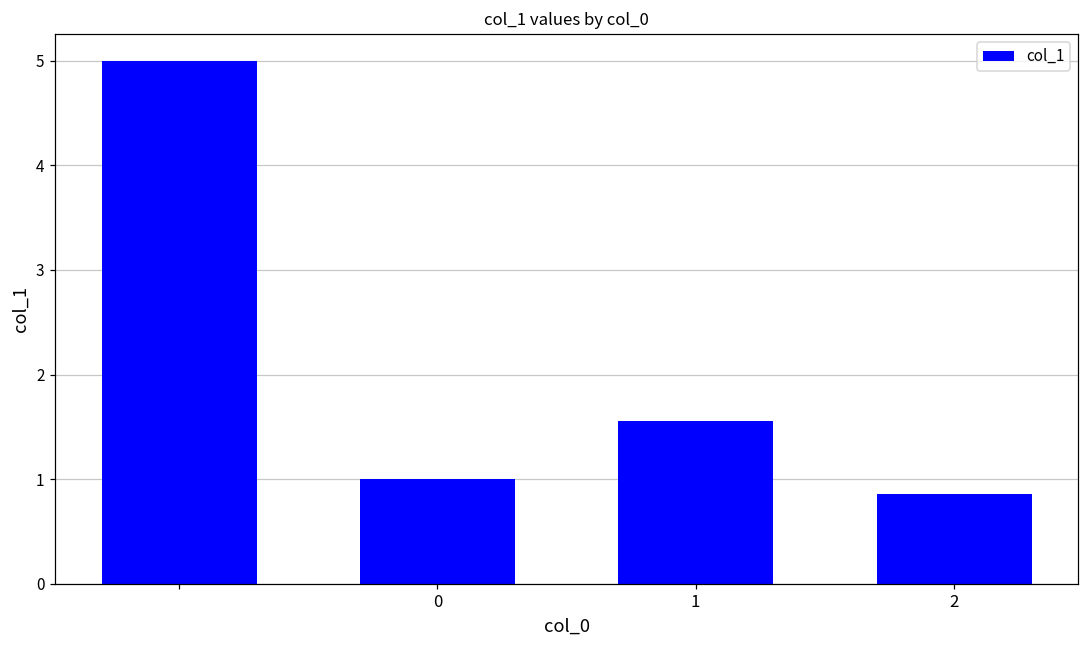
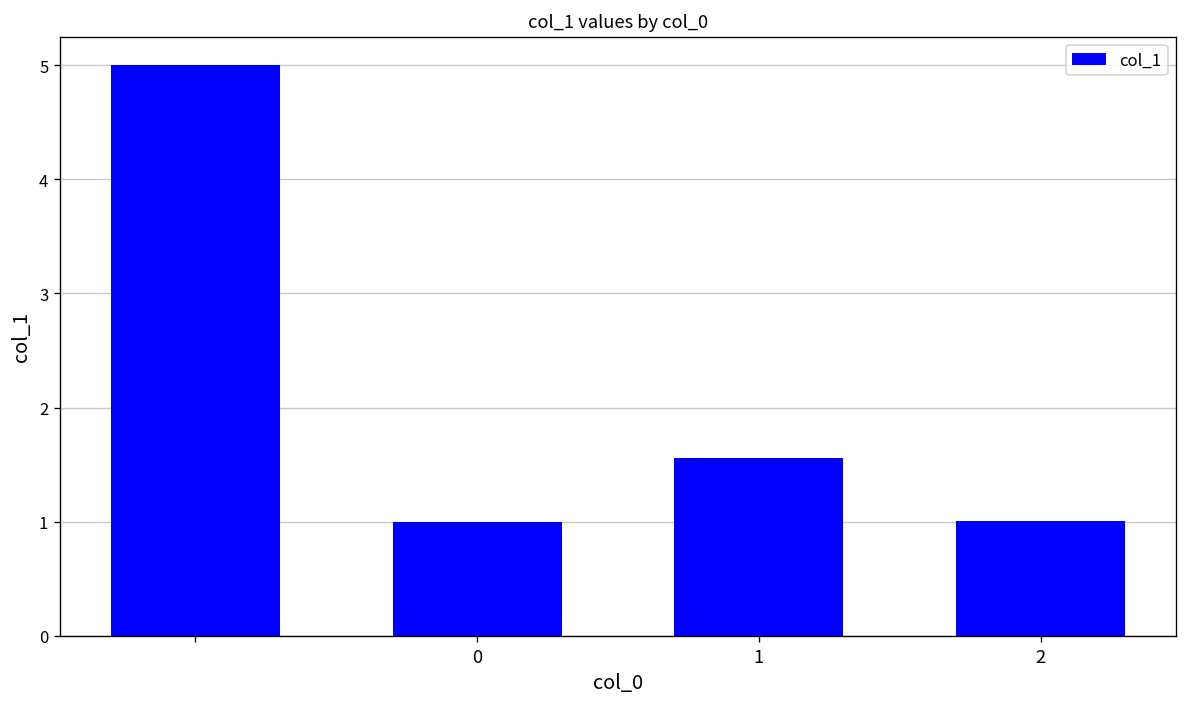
2: 0.9 -> 1.0
